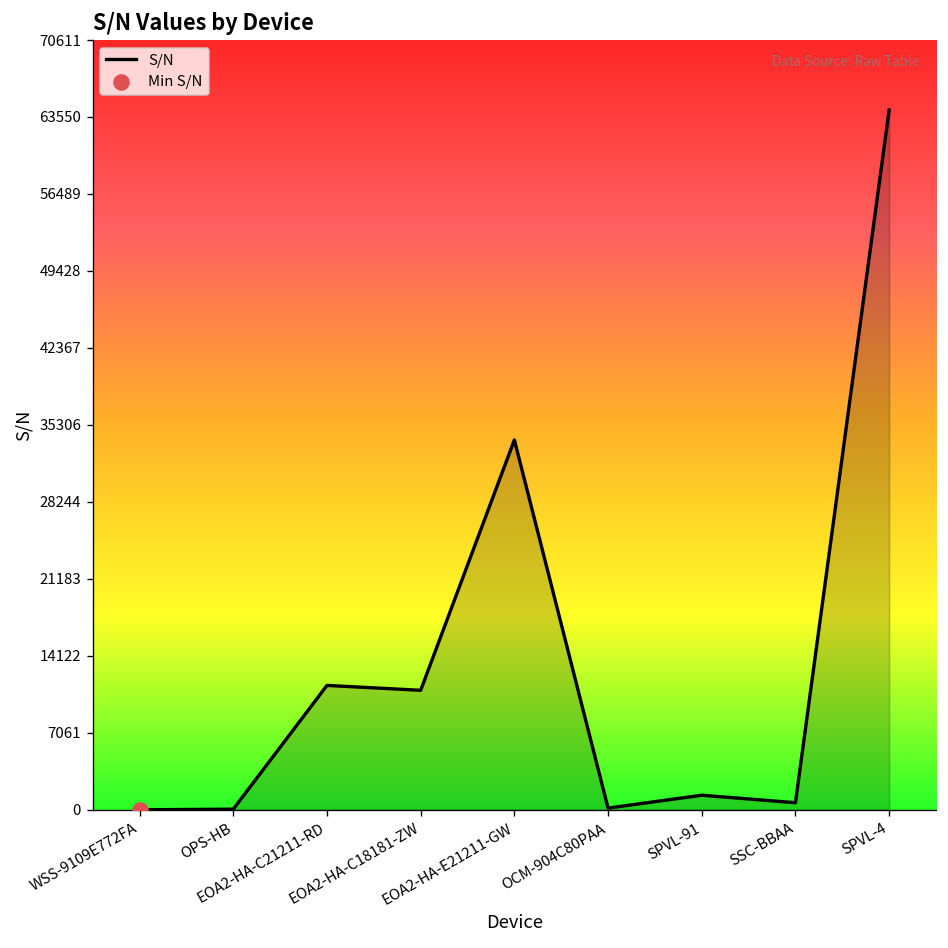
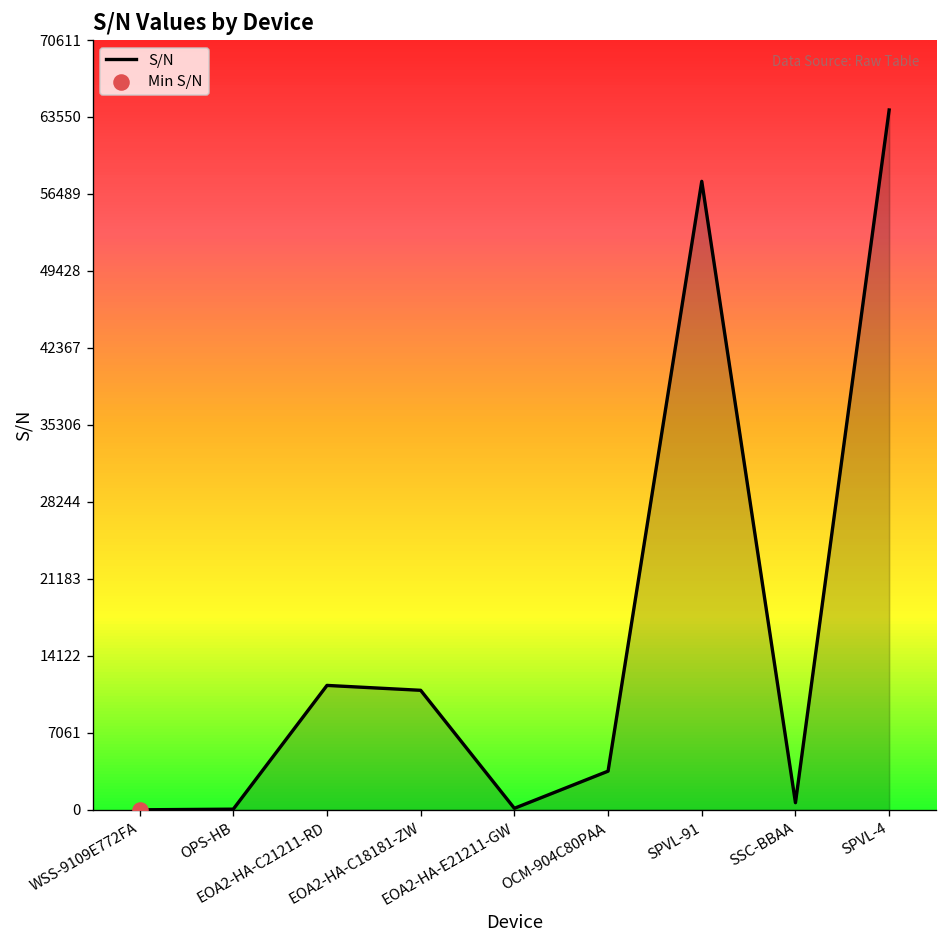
S/N, EOA2-HA-E21211-GW: 34000 -> 0
S/N, OCM-904C80PAA: 0 -> 4000
S/N, SPVL-91: 1000 -> 58000
